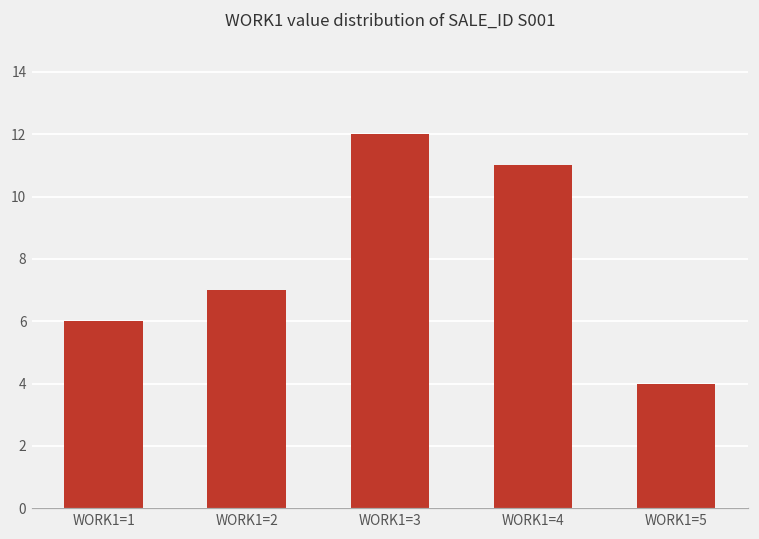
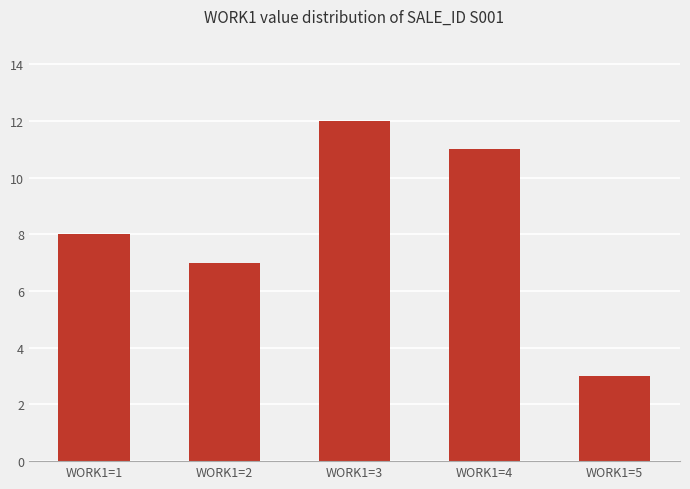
WORK1=1: 6 -> 8
WORK1=5: 4 -> 3
